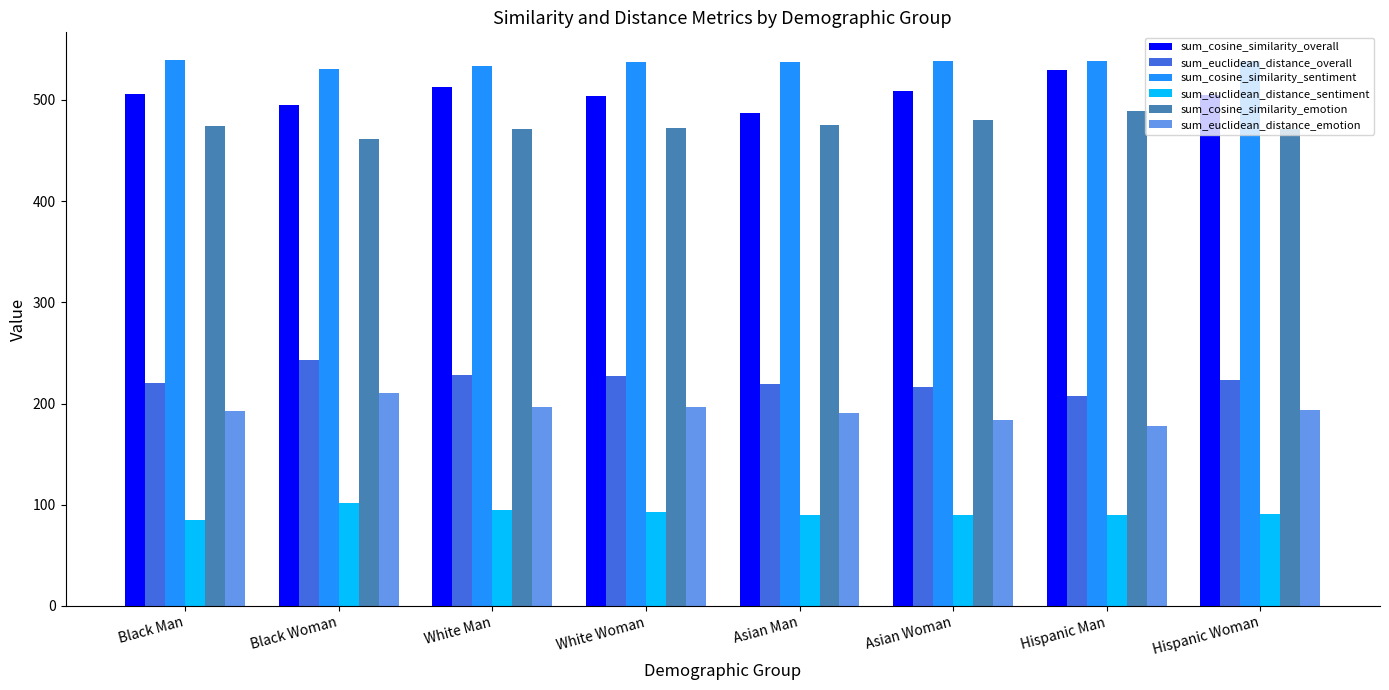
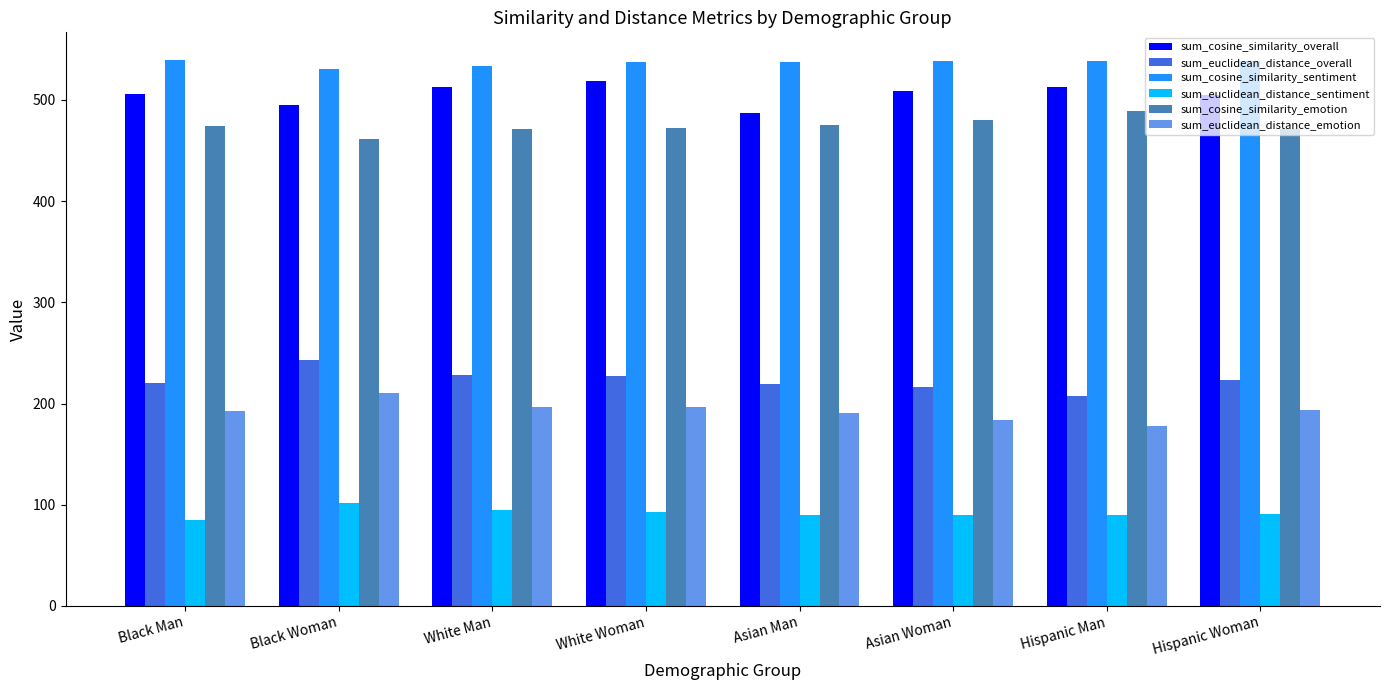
sum_cosine_similarity_overall, White Woman: 503 -> 519
sum_cosine_similarity_overall, Hispanic Man: 530 -> 513
